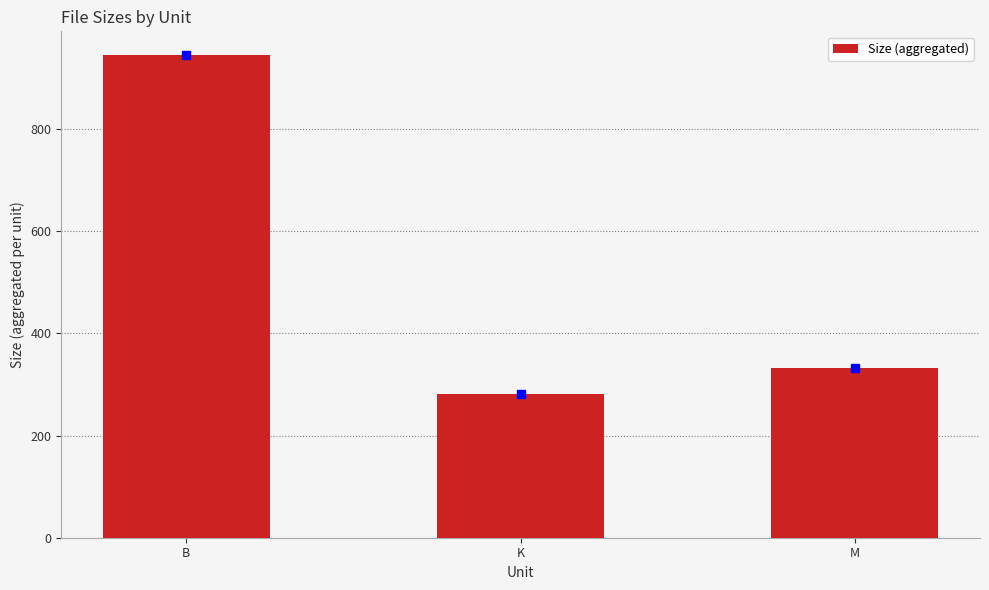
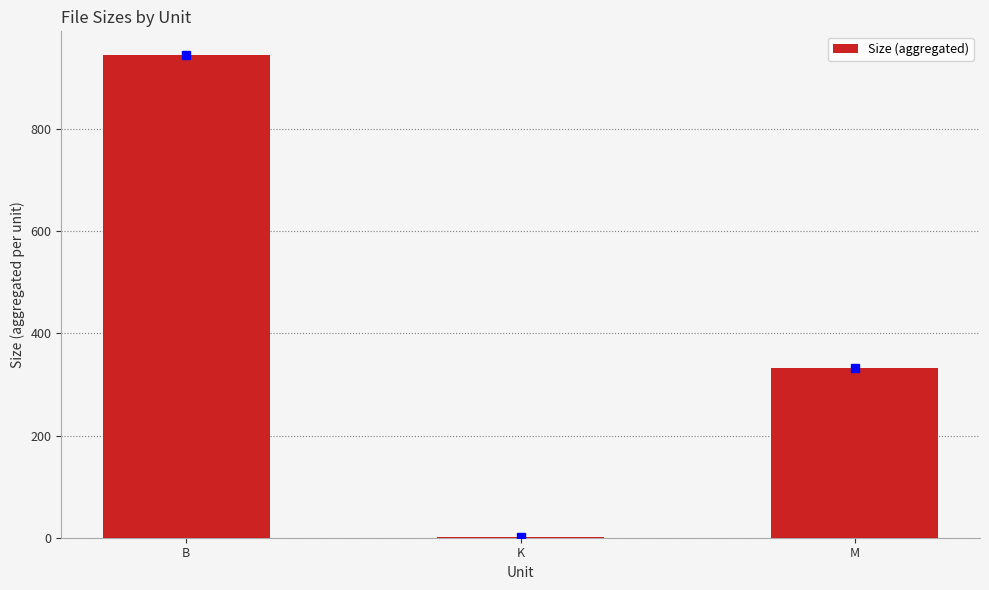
Size (aggregated), K: 280 -> 0
